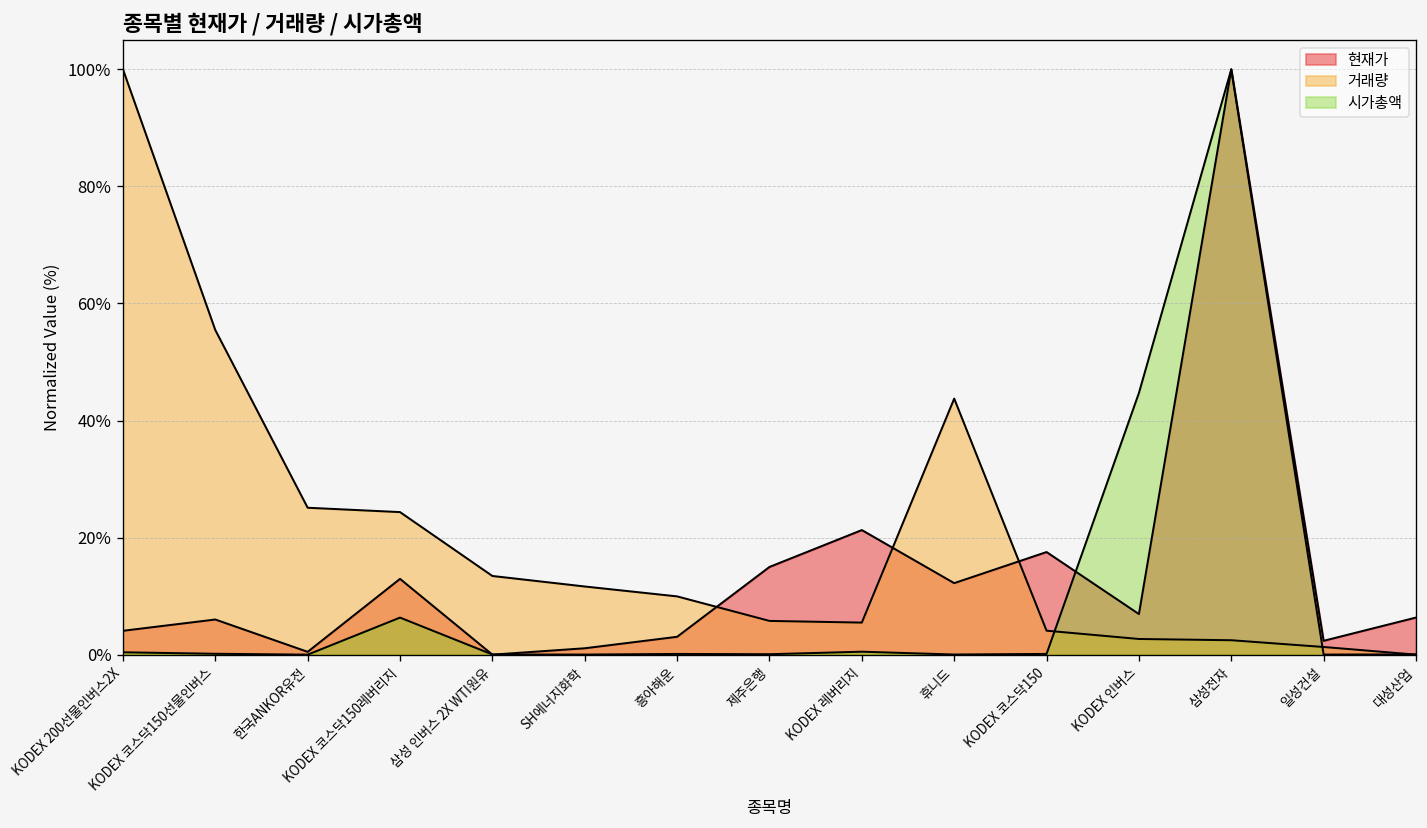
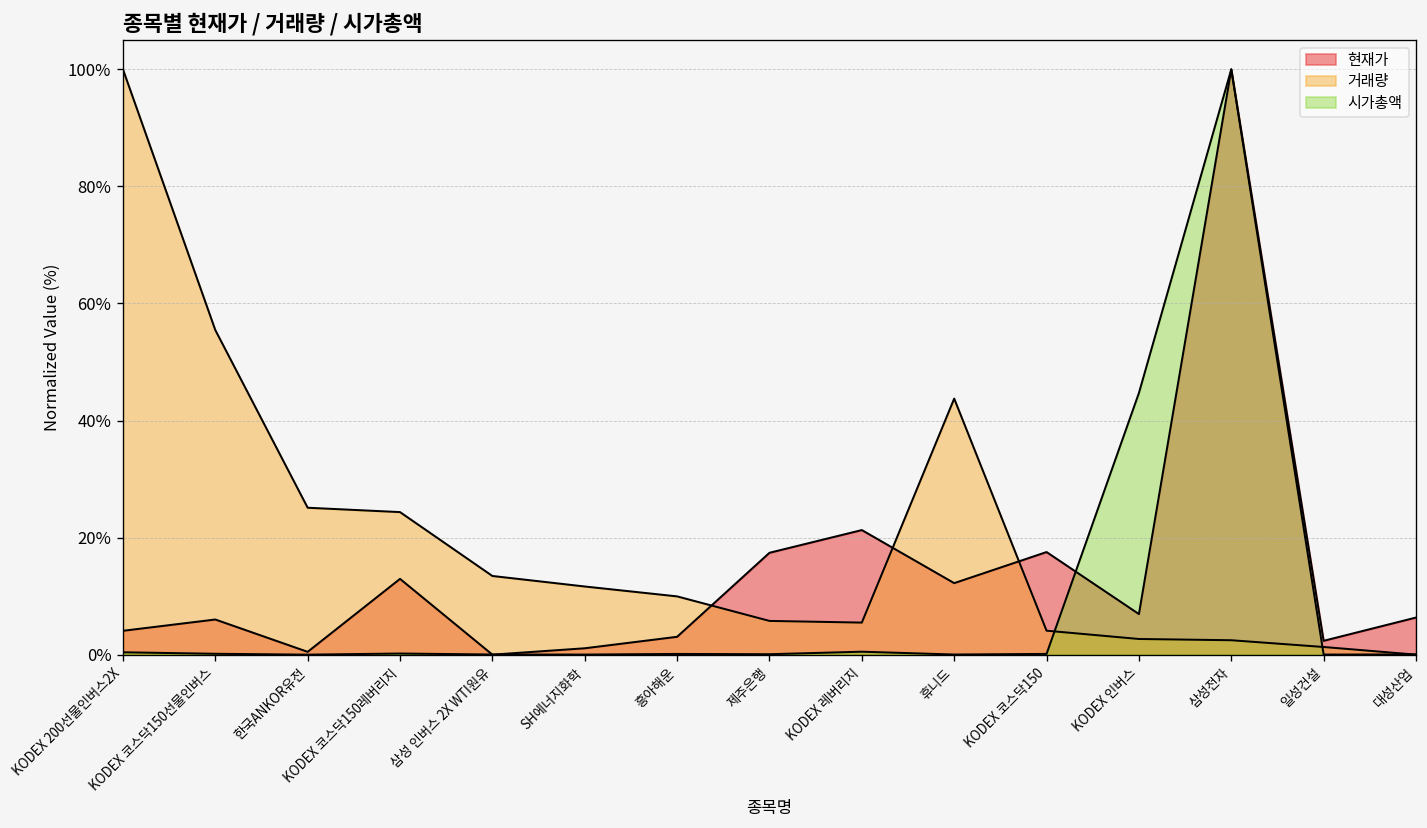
시가총액, KODEX 코스닥150레버리지: 6% -> 0%
현재가, 제주은행: 15% -> 17%
